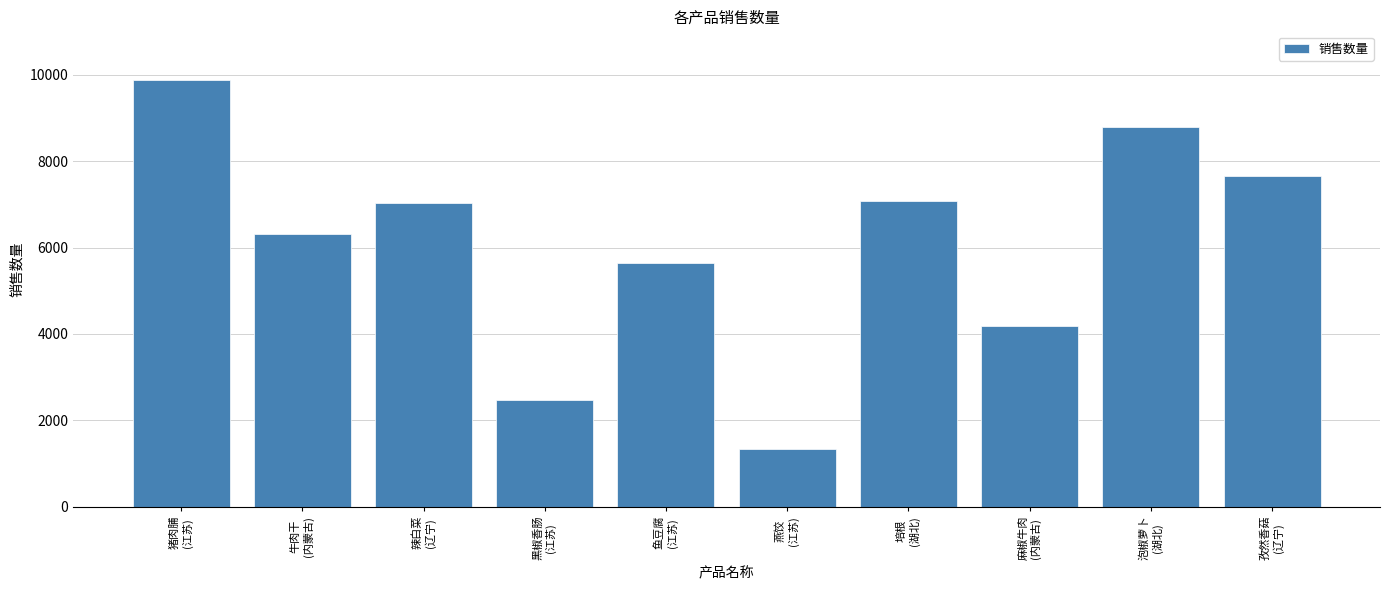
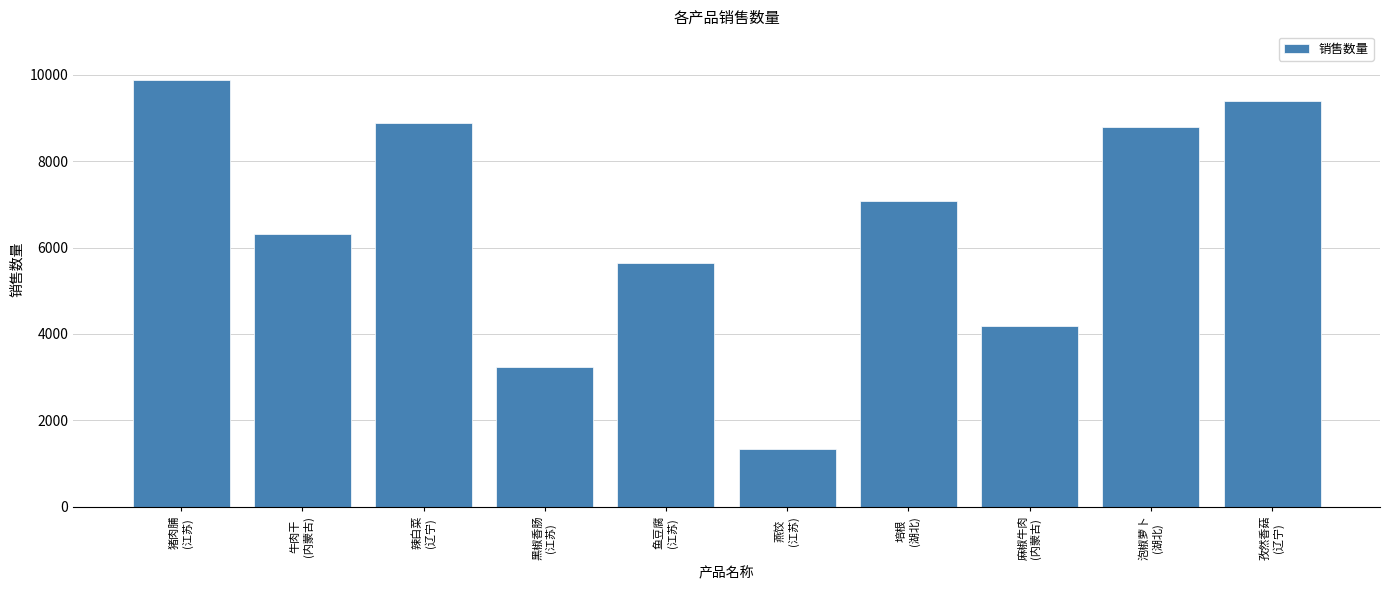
辣白菜 (辽宁): 7000 -> 8900
黑椒香肠 (江苏): 2500 -> 3200
孜然香菇 (辽宁): 7700 -> 9400
